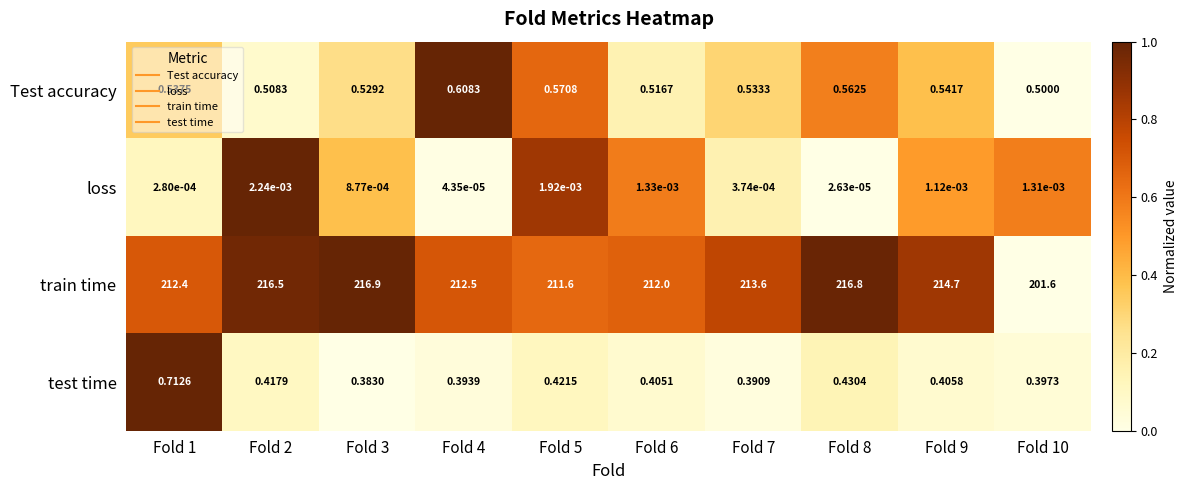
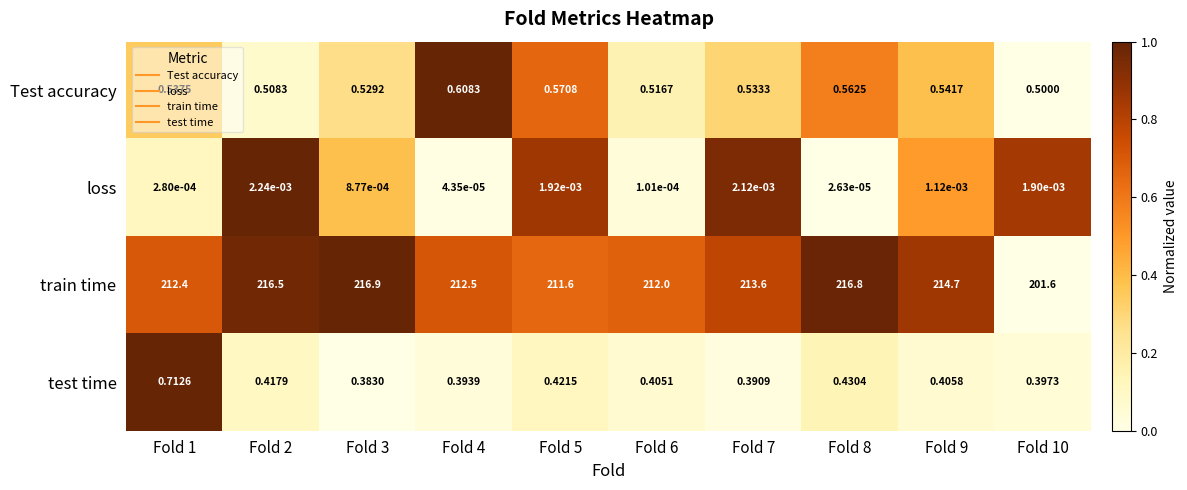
loss, Fold 6: 1.33e-03 -> 1.01e-04
loss, Fold 7: 3.74e-04 -> 2.12e-03
loss, Fold 10: 1.31e-03 -> 1.90e-03
